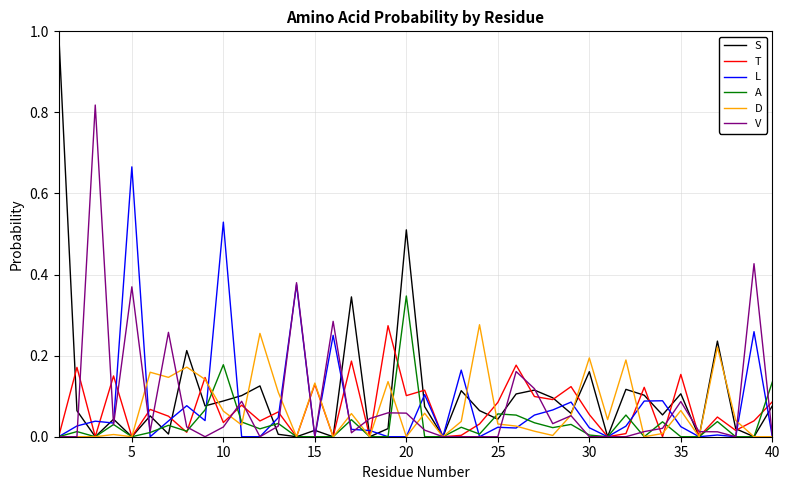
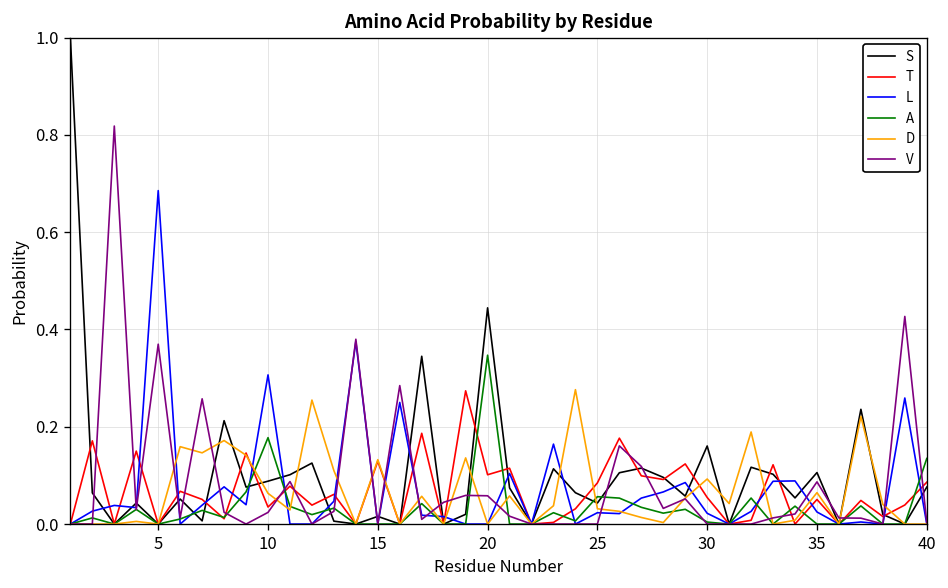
L, 5: 0.67 -> 0.69
L, 10: 0.53 -> 0.31
S, 20: 0.51 -> 0.44
D, 30: 0.19 -> 0.09
T, 35: 0.15 -> 0.05
